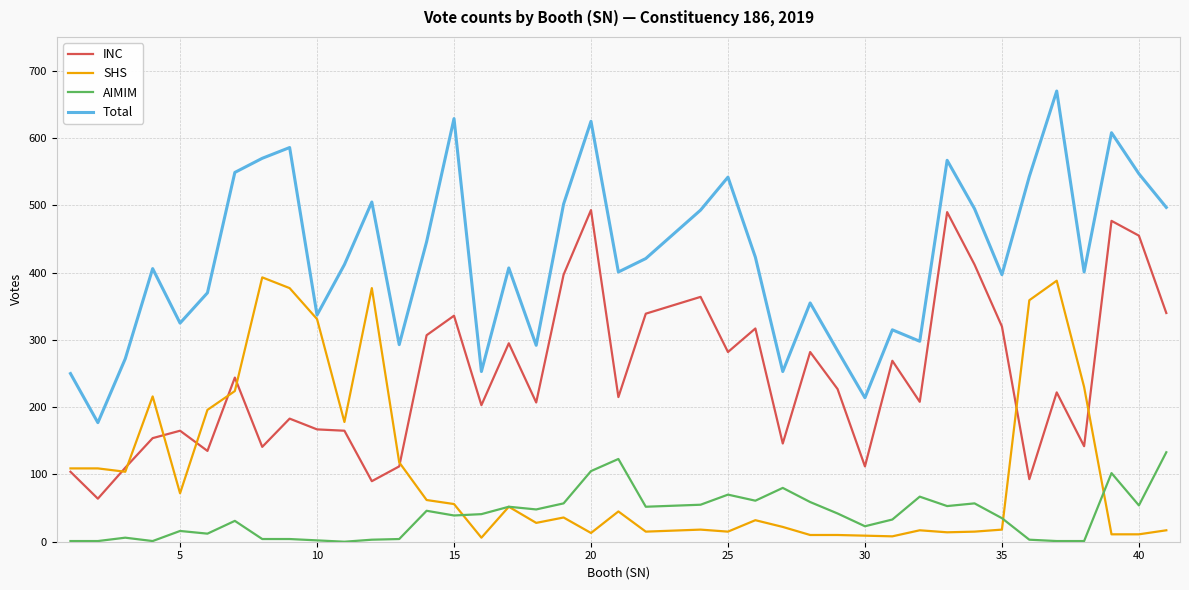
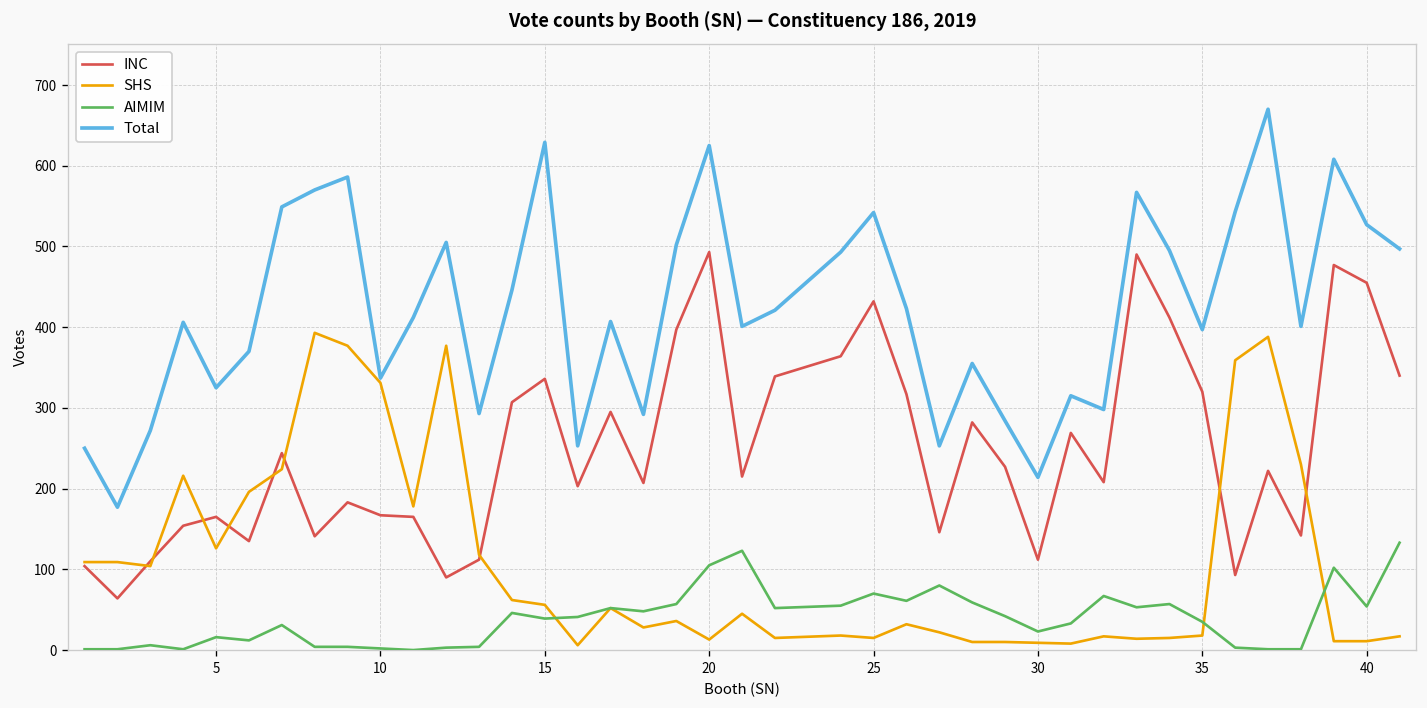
SHS, 5: 70 -> 130
INC, 25: 280 -> 430
Total, 40: 550 -> 530
